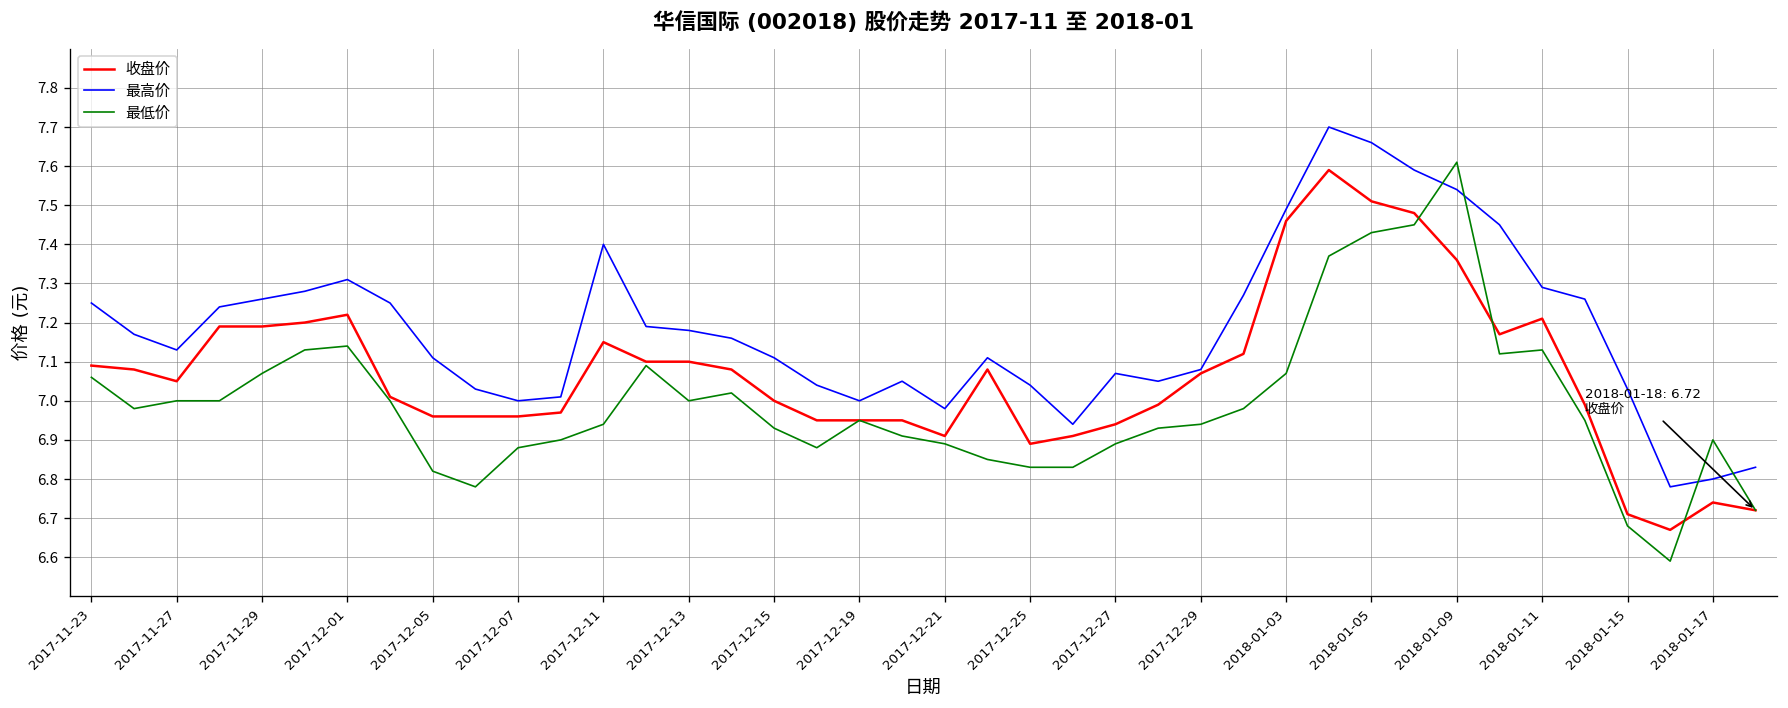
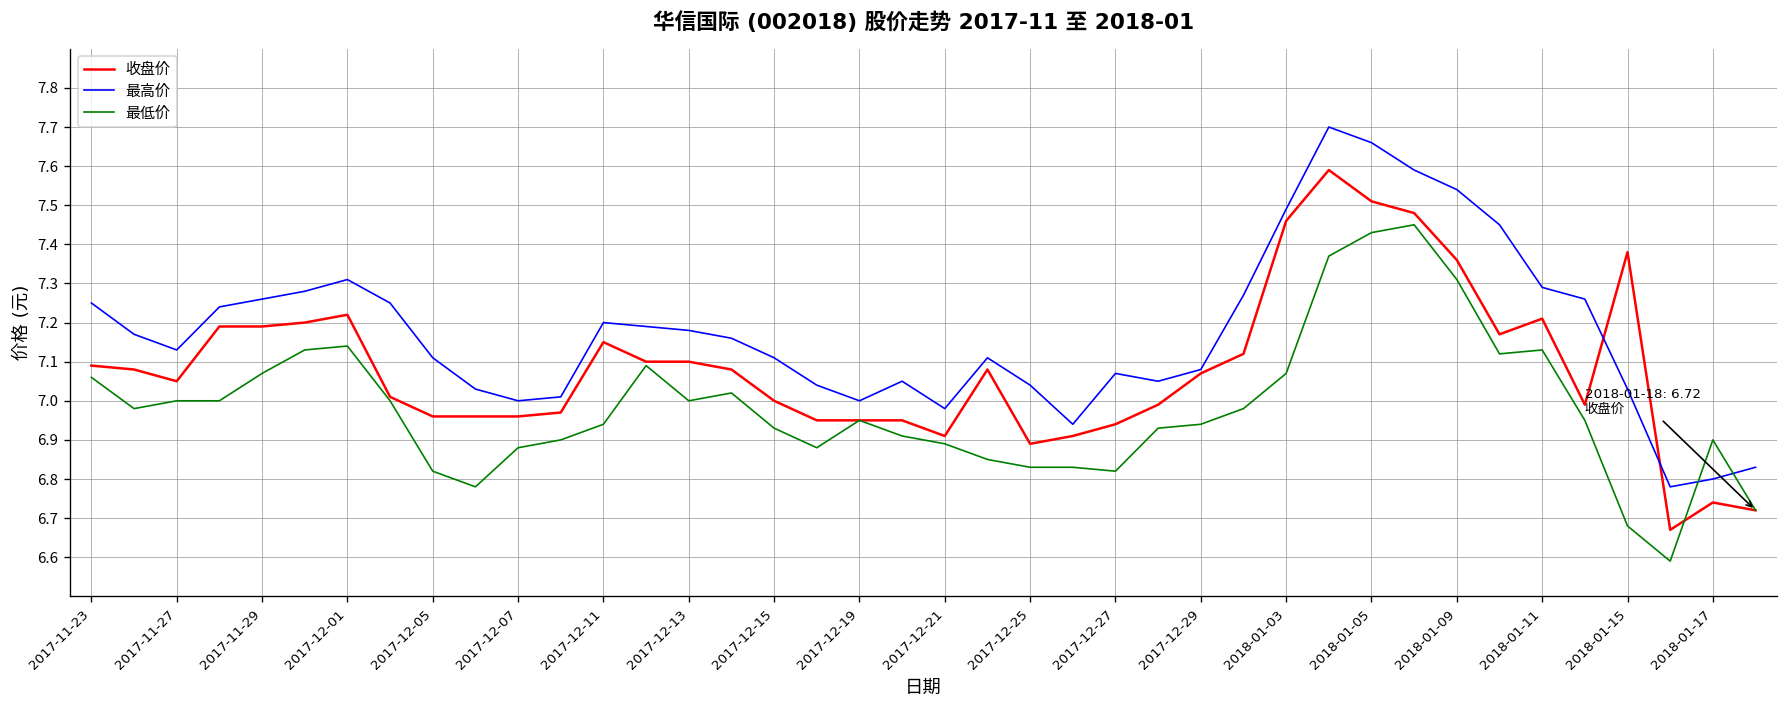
最高价, 2017-12-11: 7.4 -> 7.2
最低价, 2017-12-27: 6.89 -> 6.82
最低价, 2018-01-09: 7.61 -> 7.31
收盘价, 2018-01-15: 6.71 -> 7.38
